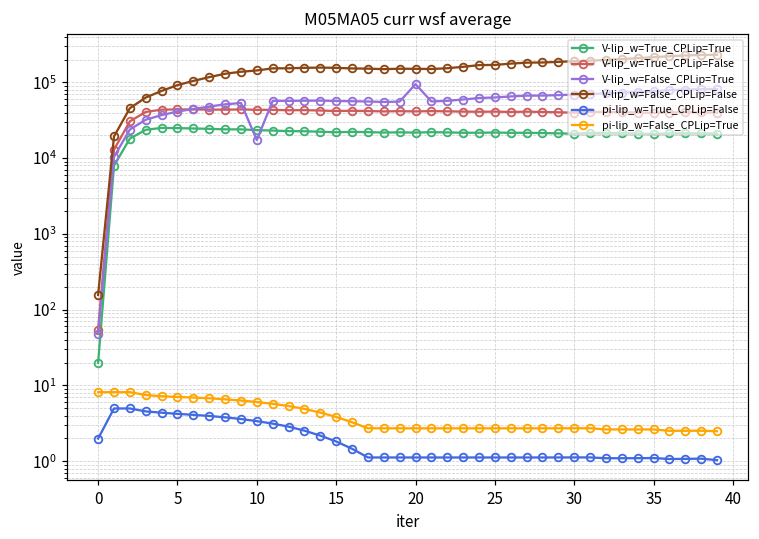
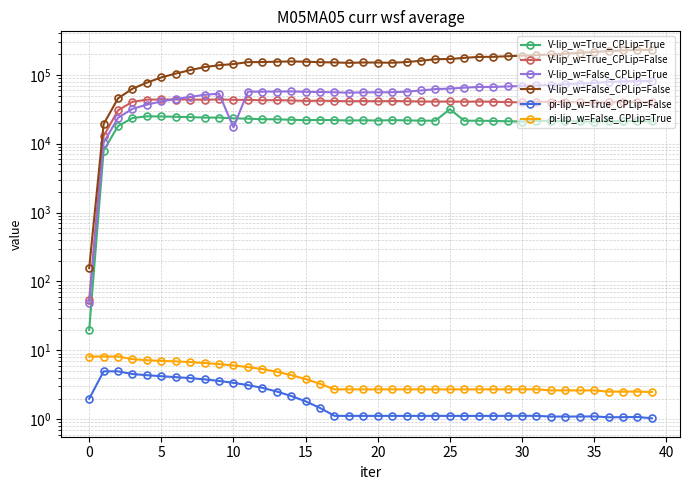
V-lip_w=False_CPLip=True, 20: 90000 -> 60000
V-lip_w=True_CPLip=True, 25: 22000 -> 30000
